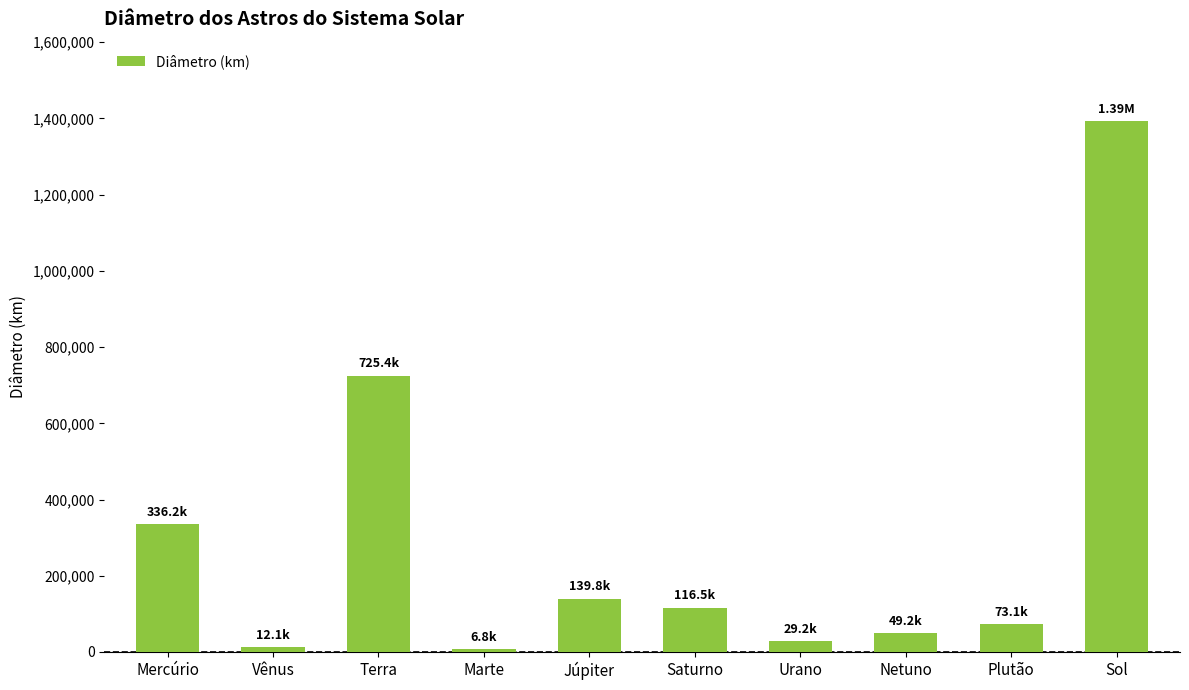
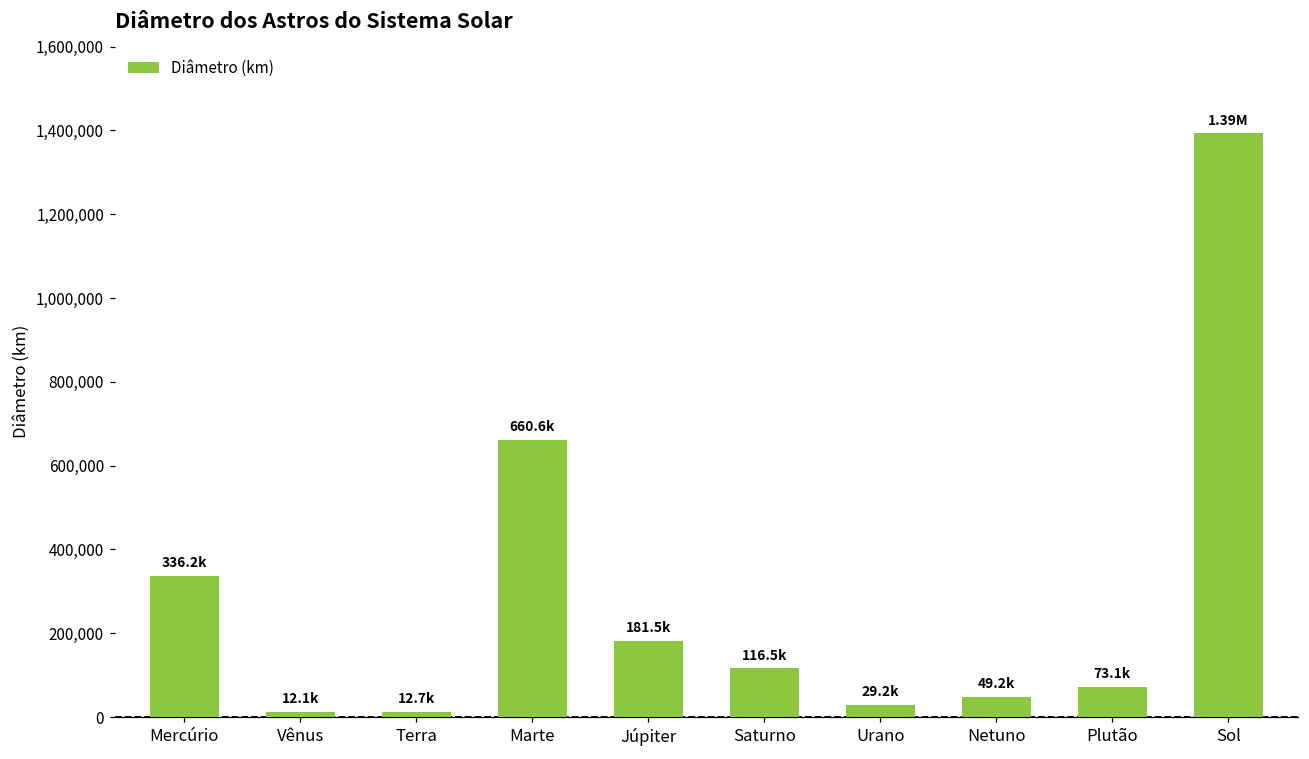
Terra: 725.4k -> 12.7k
Marte: 6.8k -> 660.6k
Júpiter: 139.8k -> 181.5k
